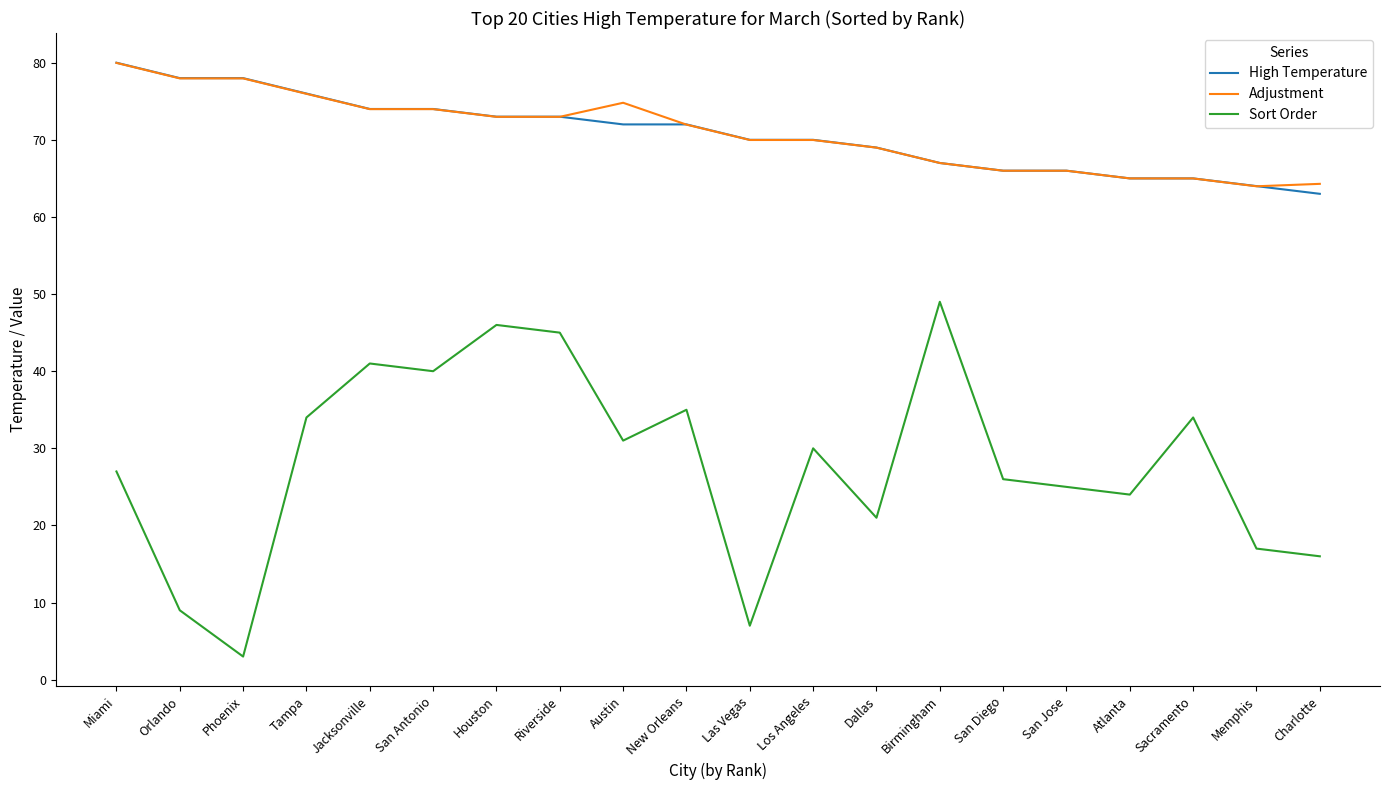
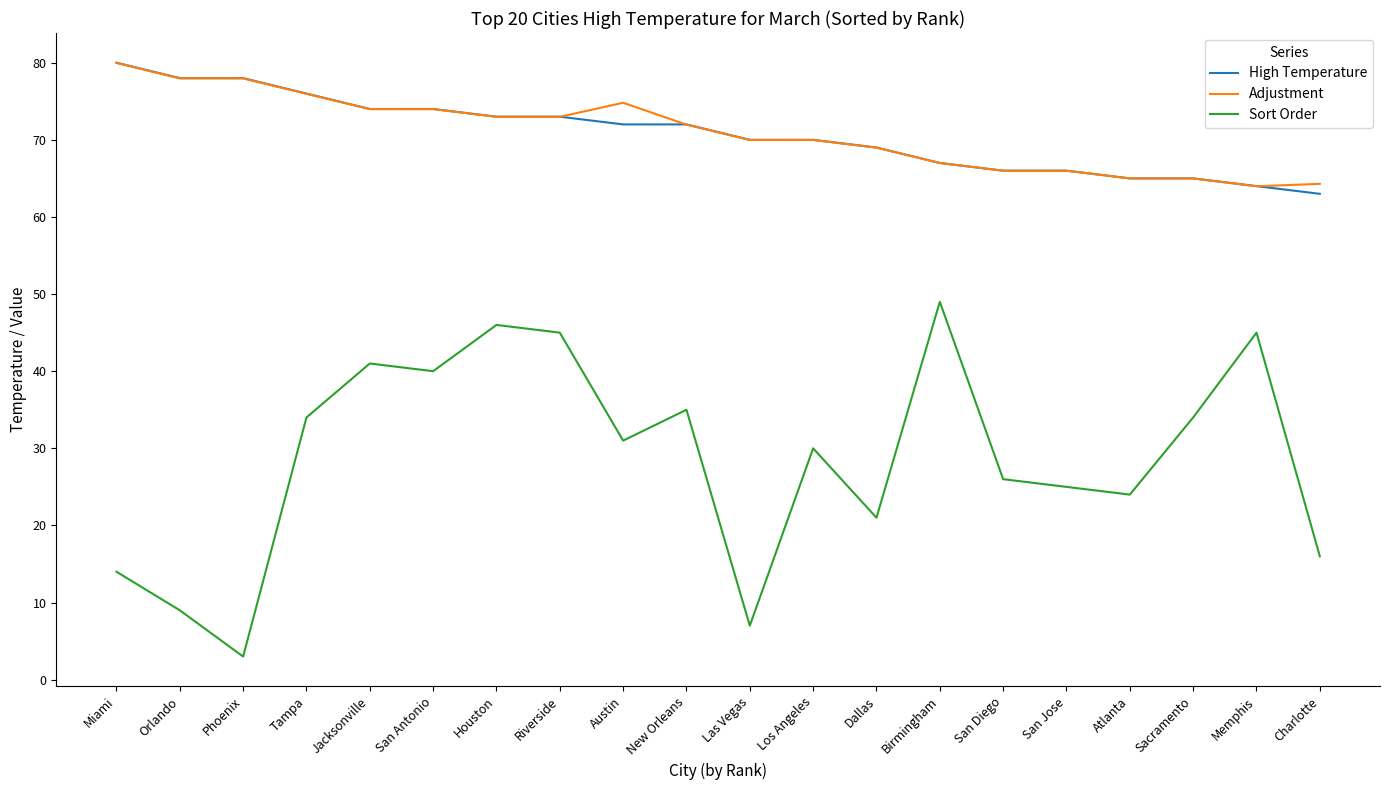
Sort Order, Miami: 27 -> 14
Sort Order, Memphis: 17 -> 45
